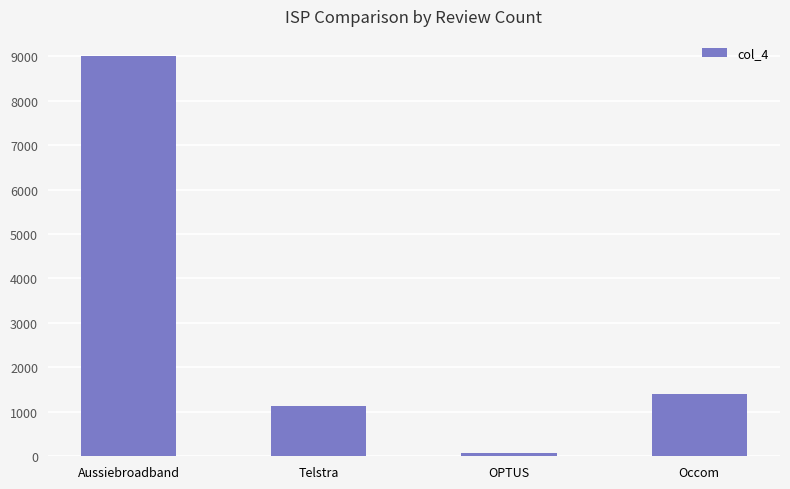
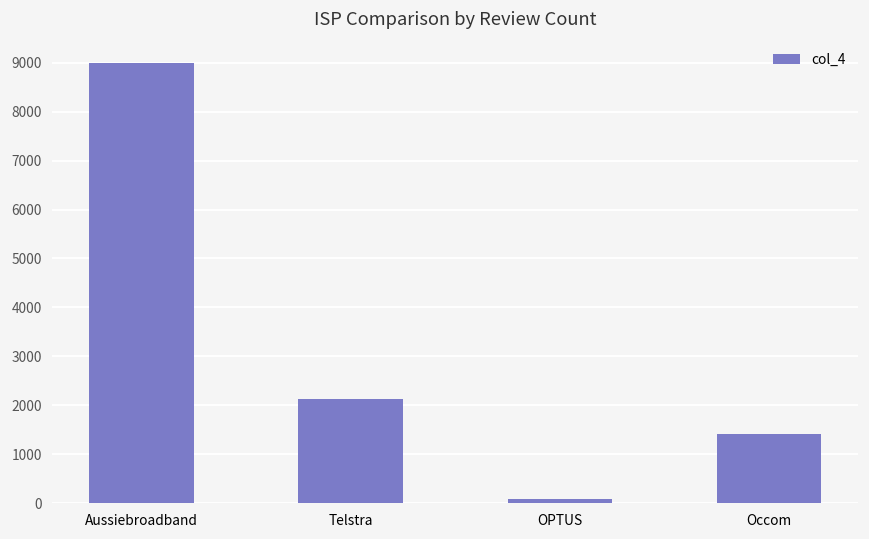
Telstra: 1100 -> 2100
